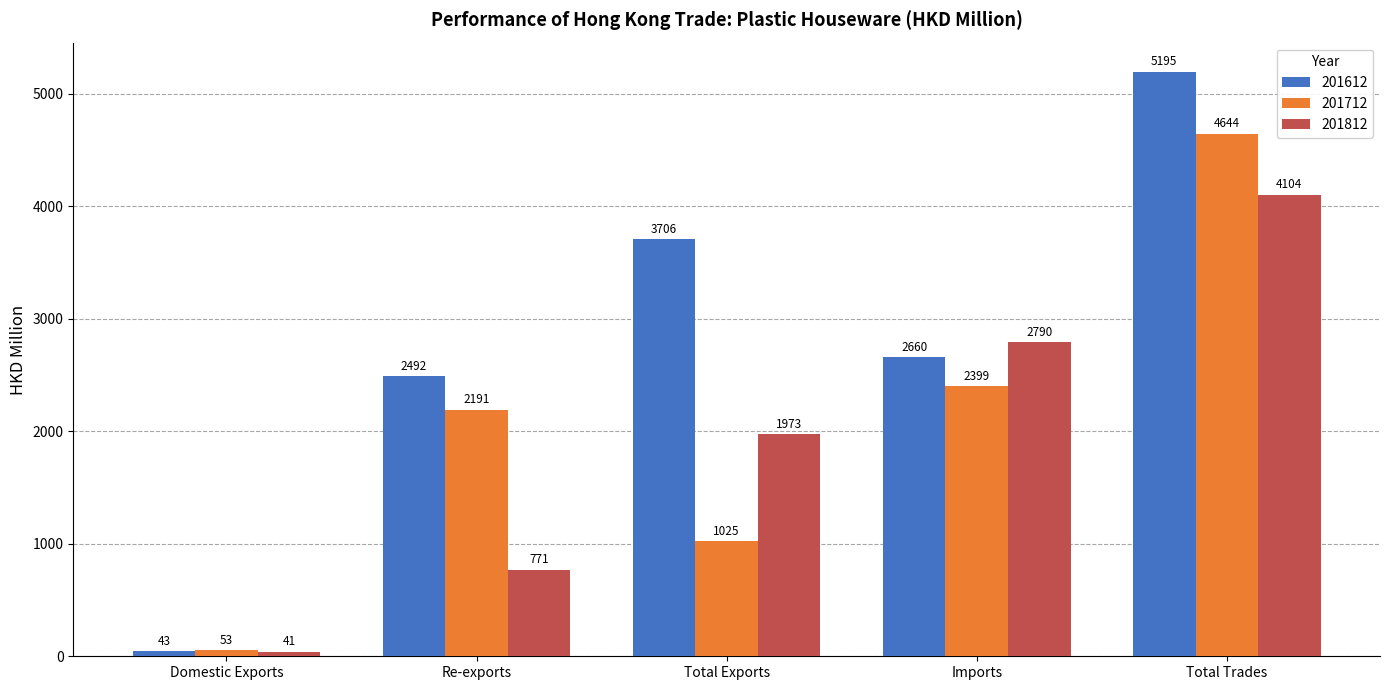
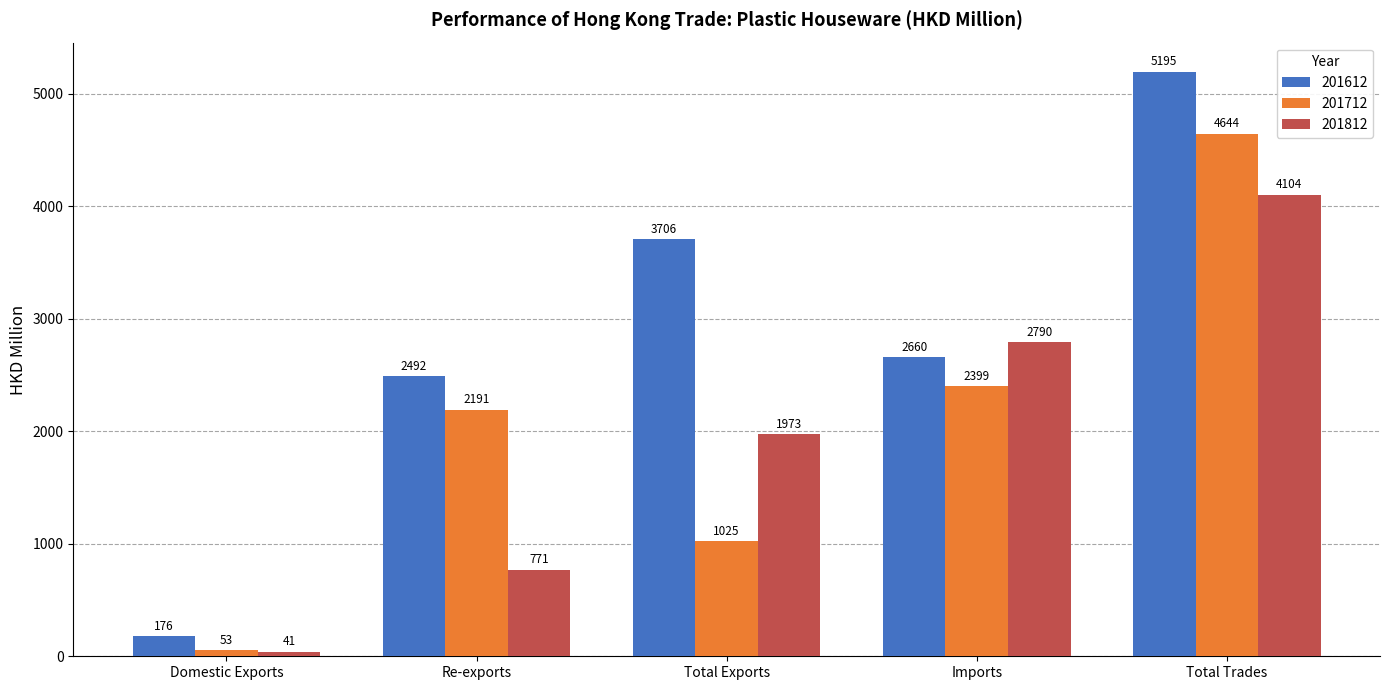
201612, Domestic Exports: 43 -> 176
